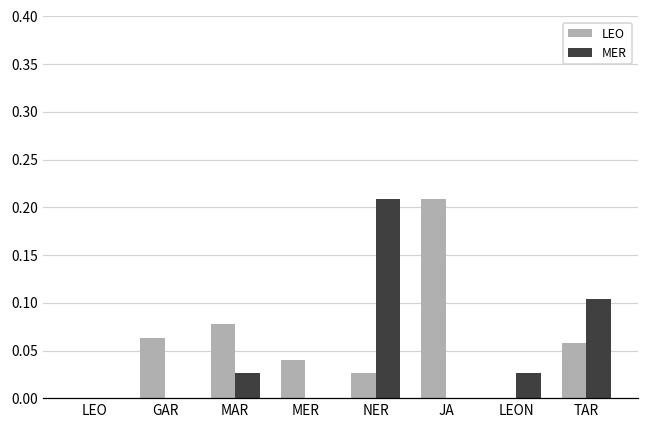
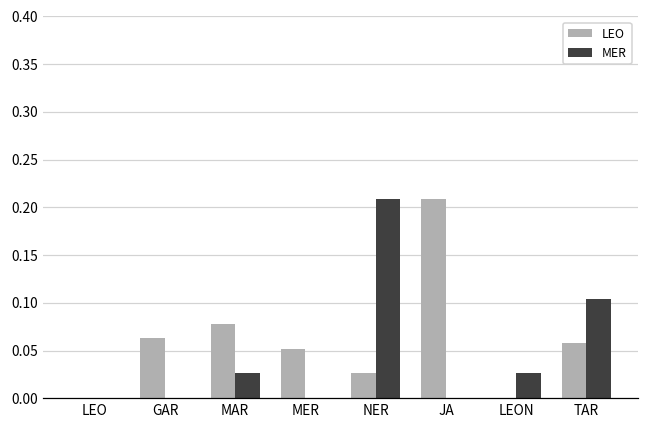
LEO, MER: 0.04 -> 0.05
